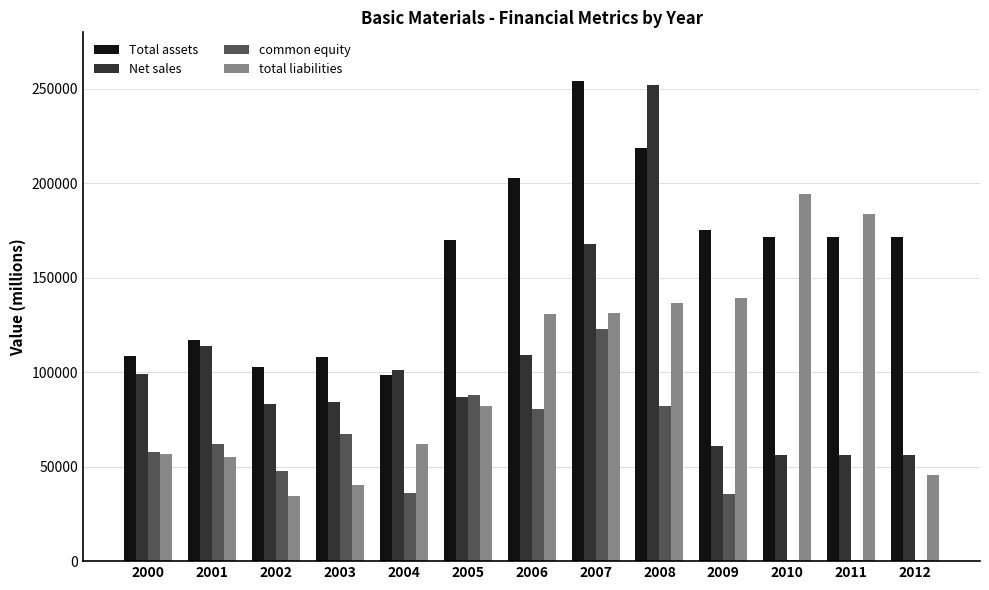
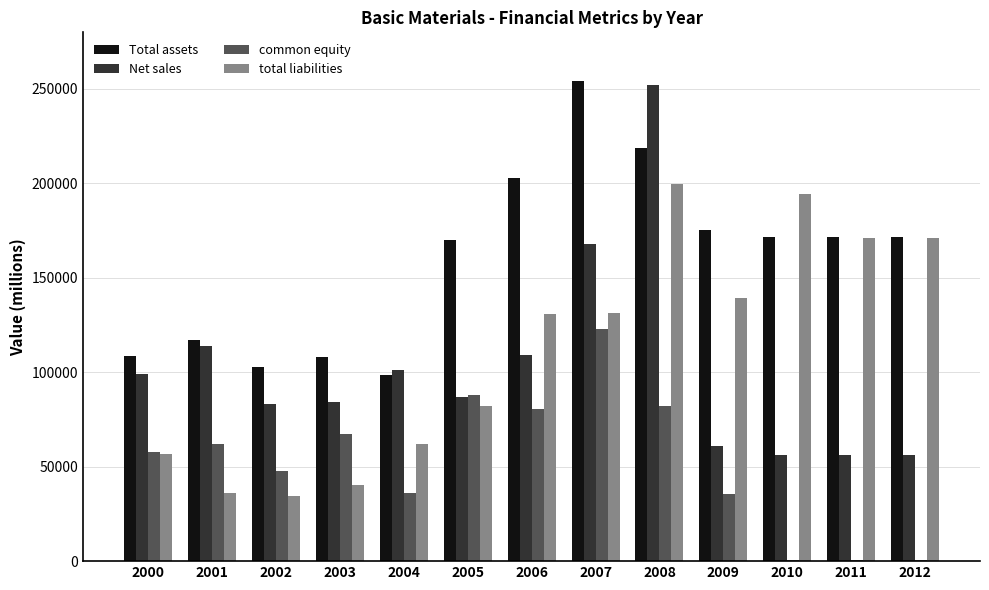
total liabilities, 2001: 55000 -> 36000
total liabilities, 2008: 137000 -> 200000
total liabilities, 2011: 184000 -> 171000
total liabilities, 2012: 46000 -> 171000
